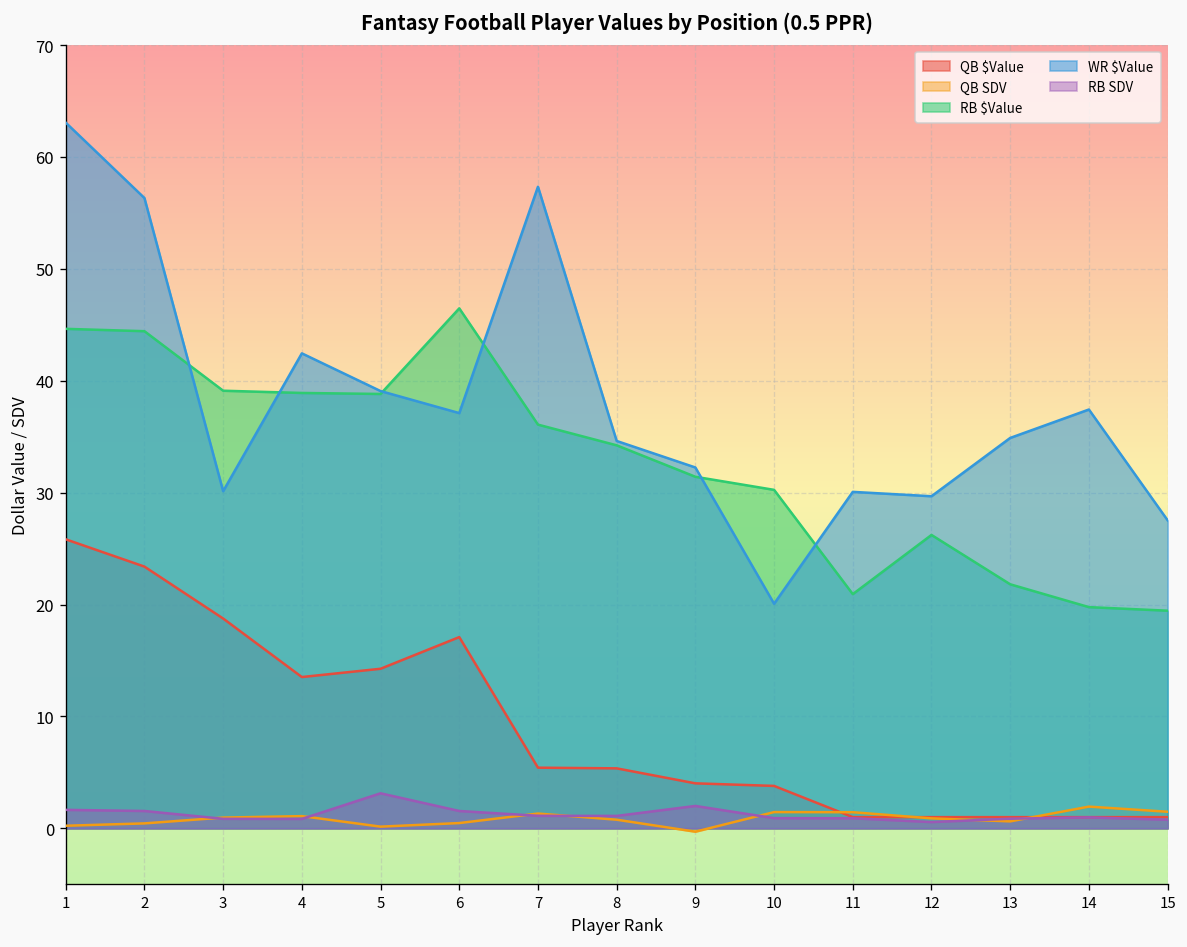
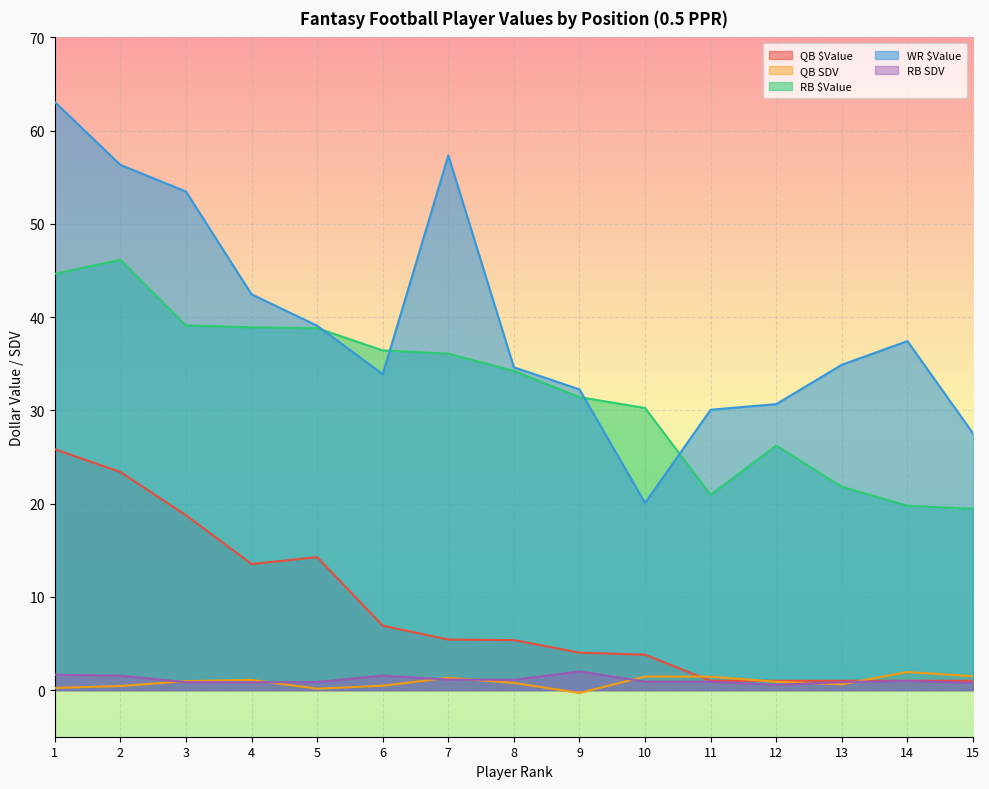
RB $Value, 2: 44 -> 46
WR $Value, 3: 30 -> 53
RB SDV, 5: 3 -> 1
QB $Value, 6: 17 -> 7
RB $Value, 6: 46 -> 36
WR $Value, 6: 37 -> 34
WR $Value, 12: 30 -> 31
